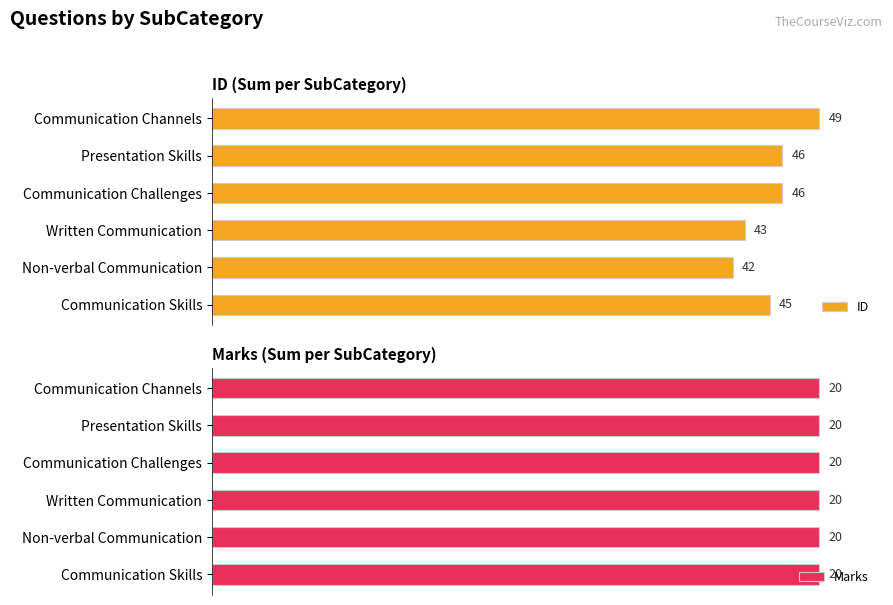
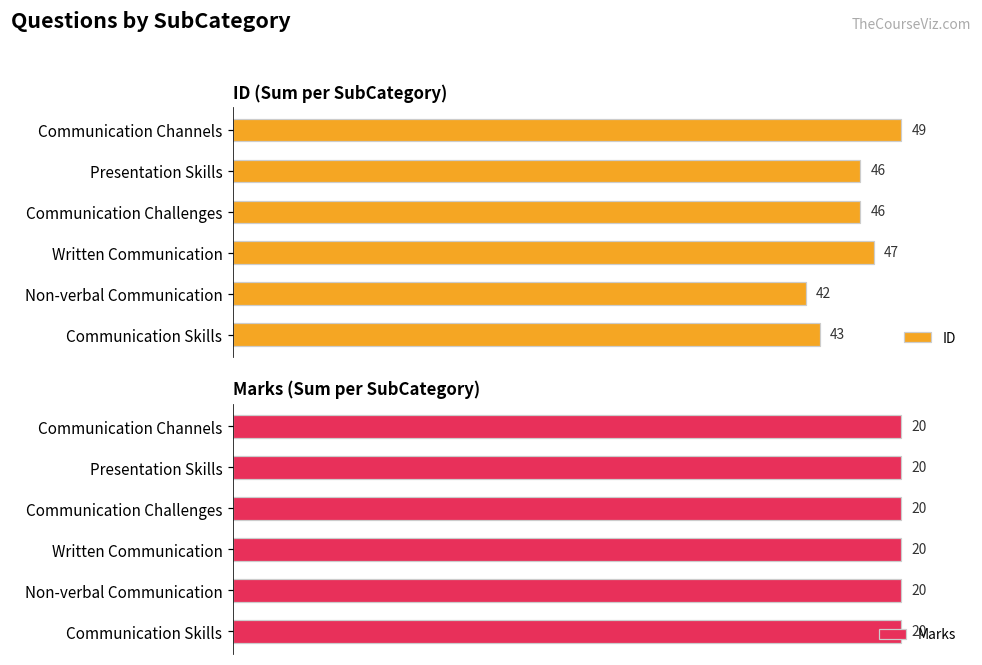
ID (Sum per SubCategory), Written Communication: 43 -> 47
ID (Sum per SubCategory), Communication Skills: 45 -> 43
